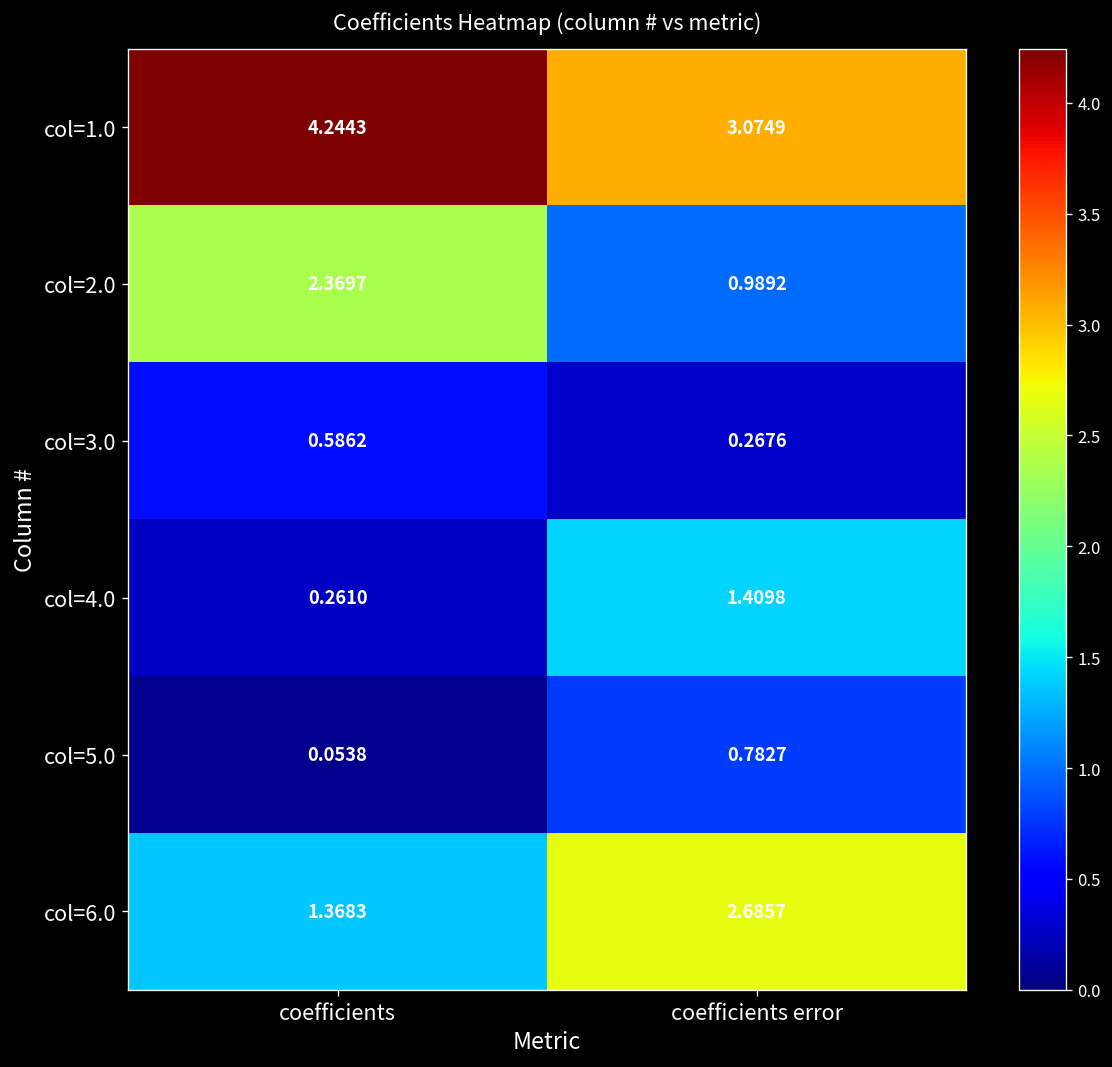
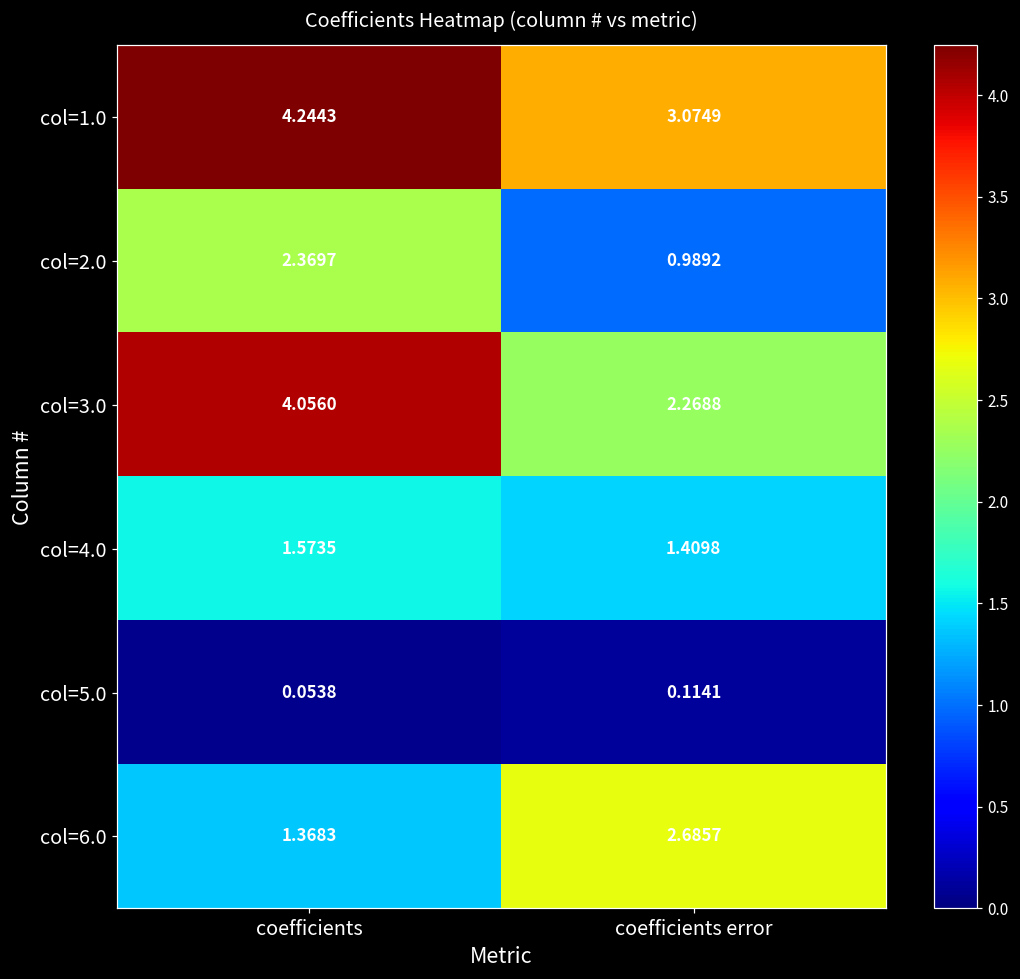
col=3.0, coefficients: 0.5862 -> 4.0560
col=3.0, coefficients error: 0.2676 -> 2.2688
col=4.0, coefficients: 0.2610 -> 1.5735
col=5.0, coefficients error: 0.7827 -> 0.1141
